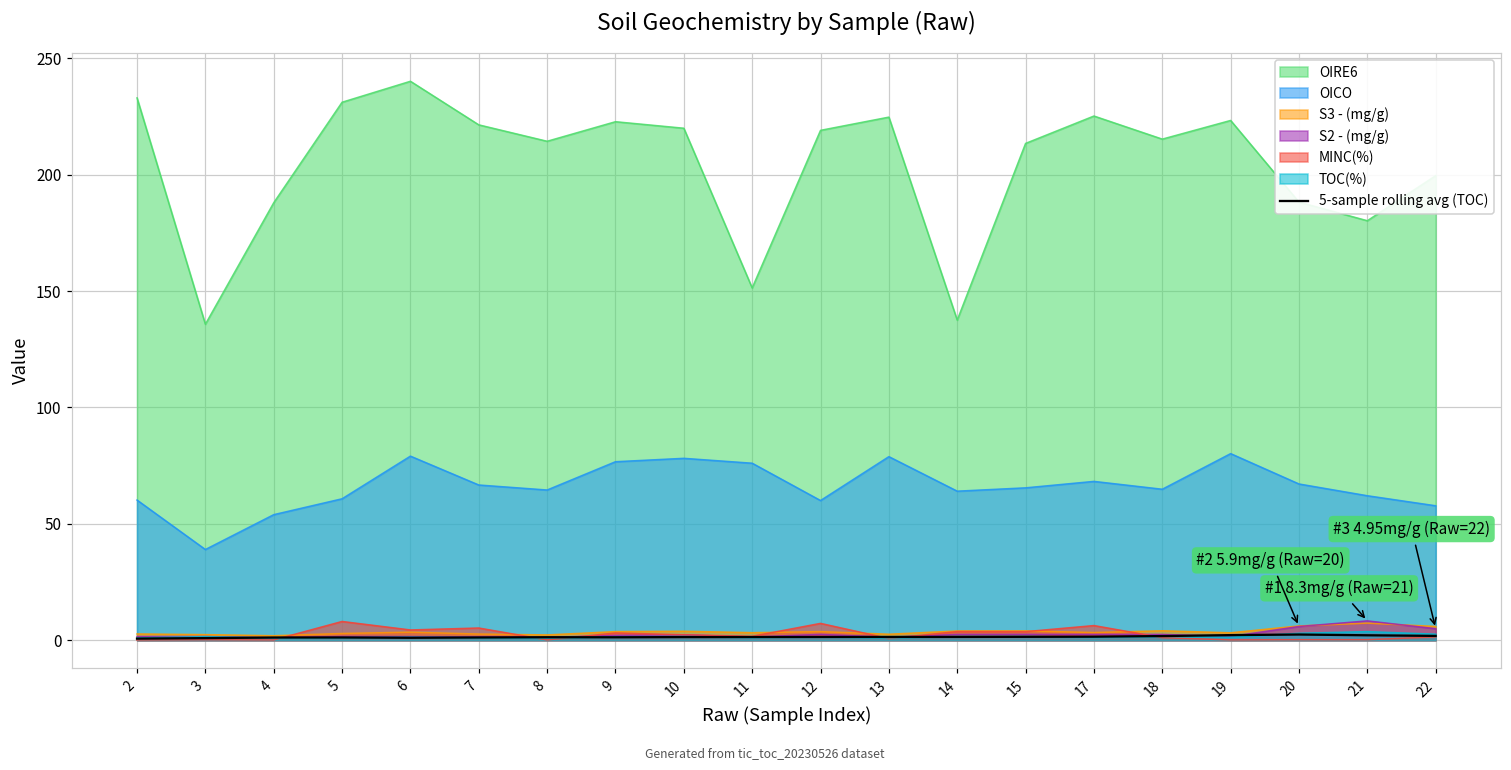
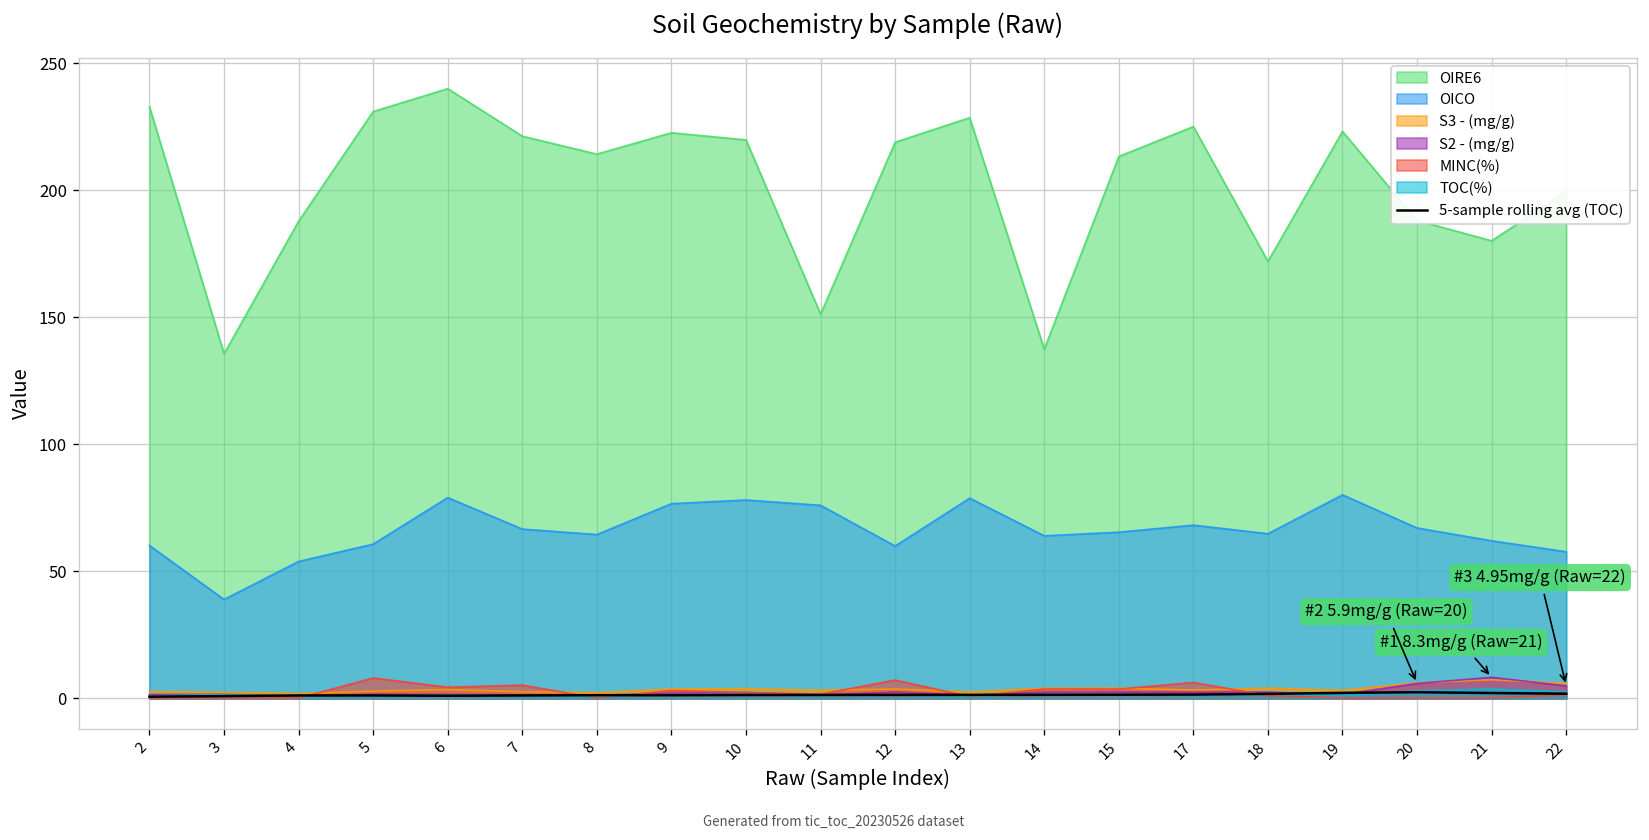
OIRE6, 13: 225 -> 229
OIRE6, 18: 215 -> 172
